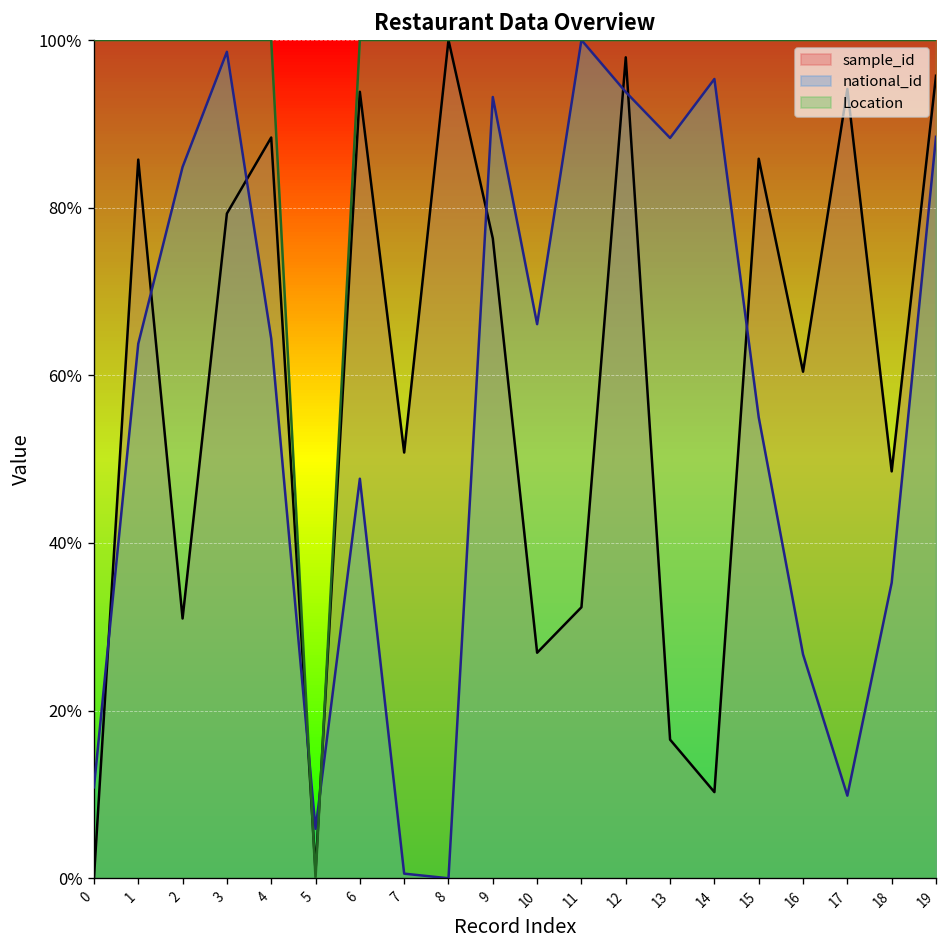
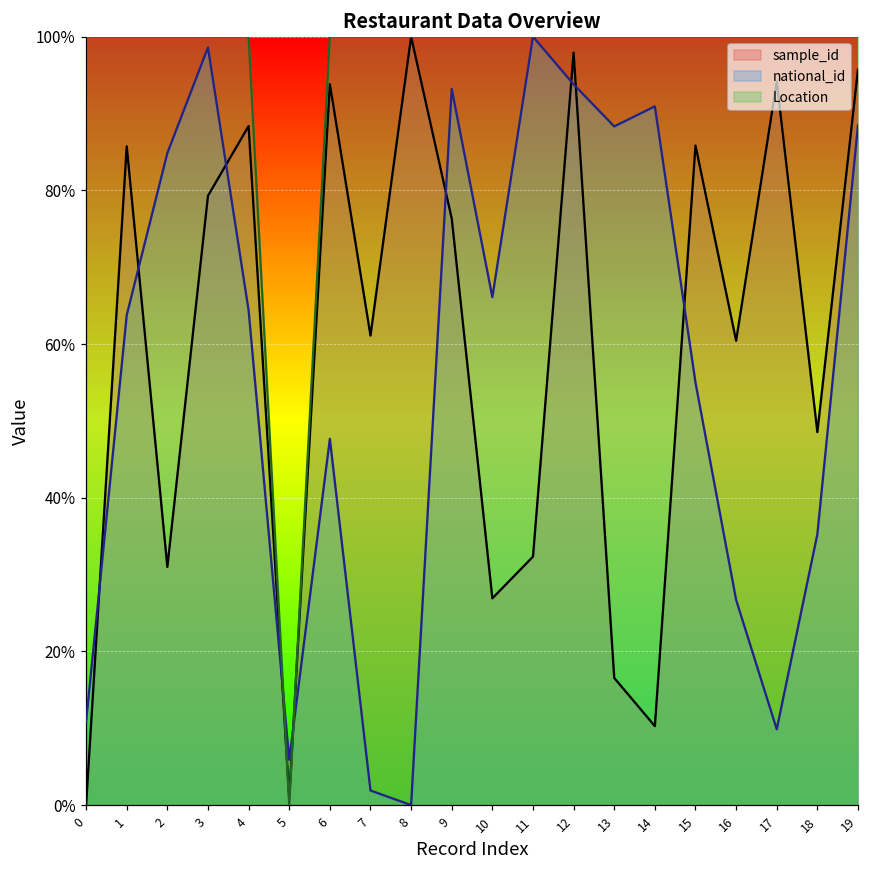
sample_id, 7: 51% -> 61%
national_id, 7: 1% -> 2%
national_id, 14: 95% -> 91%
